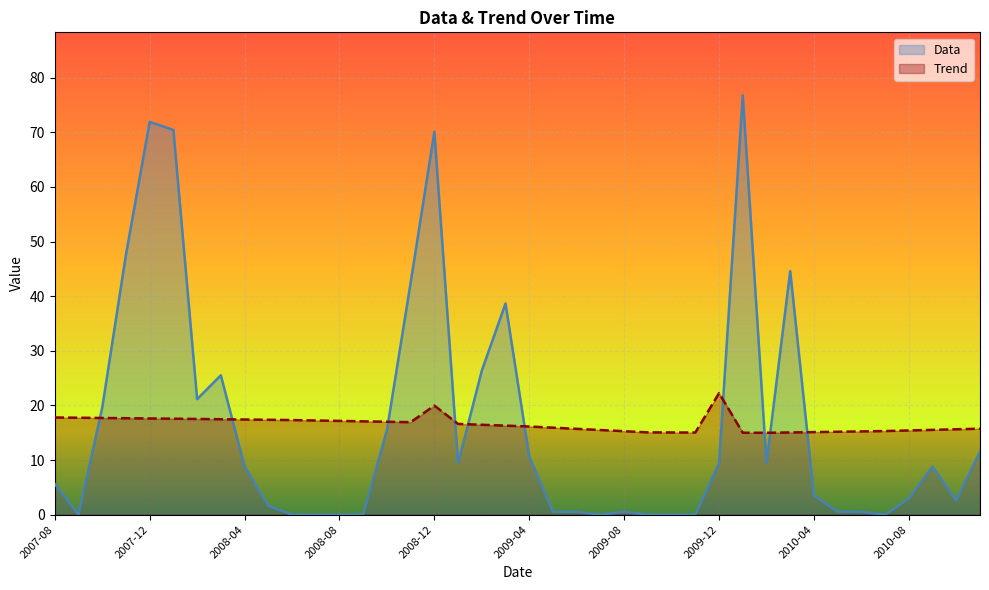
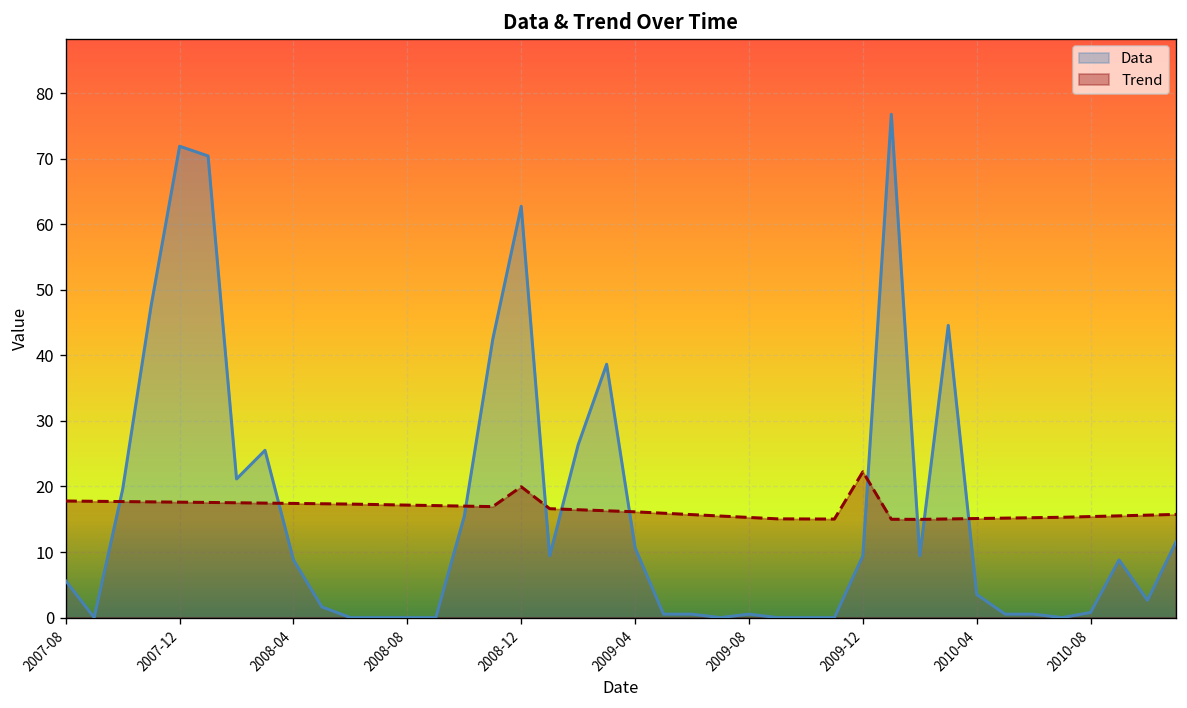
Data, 2008-12: 70 -> 63
Data, 2010-08: 3 -> 1
